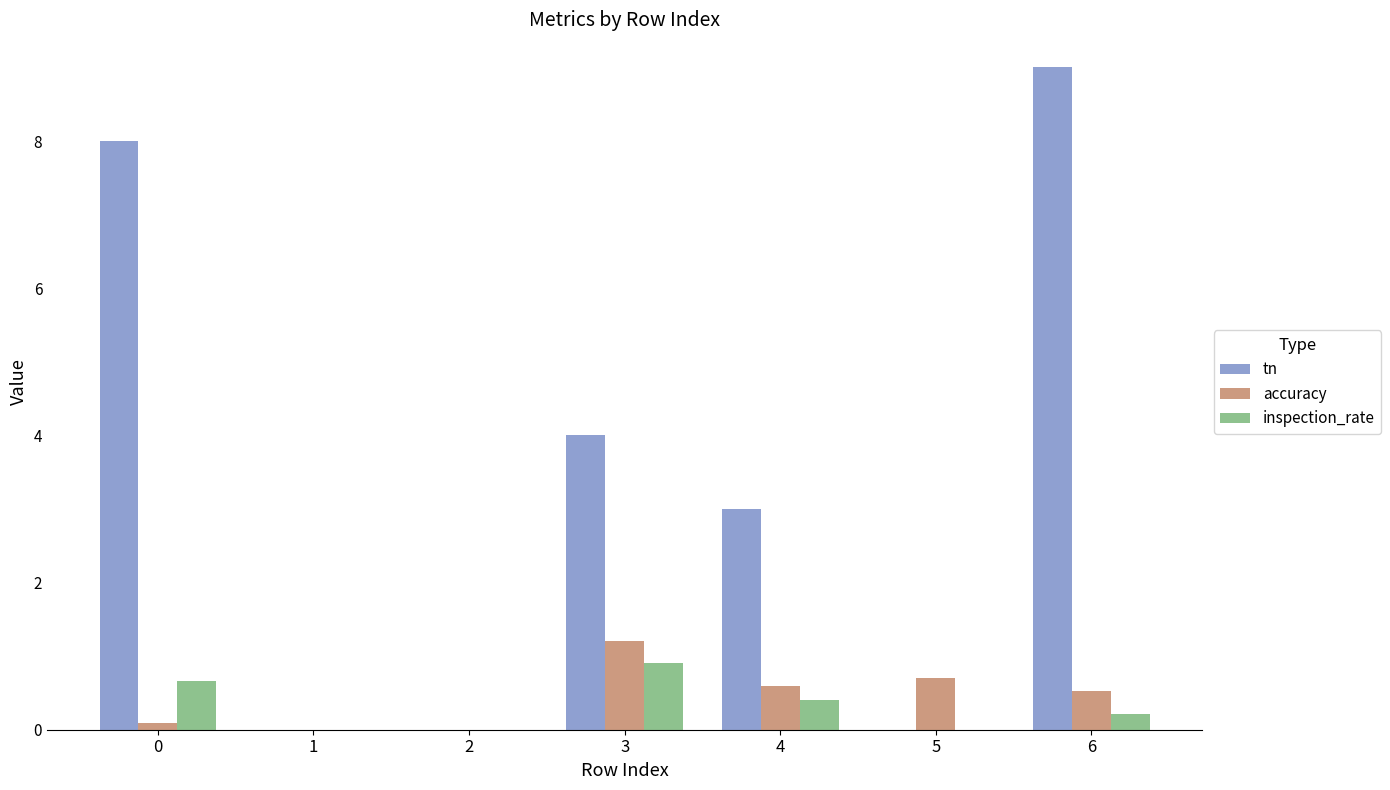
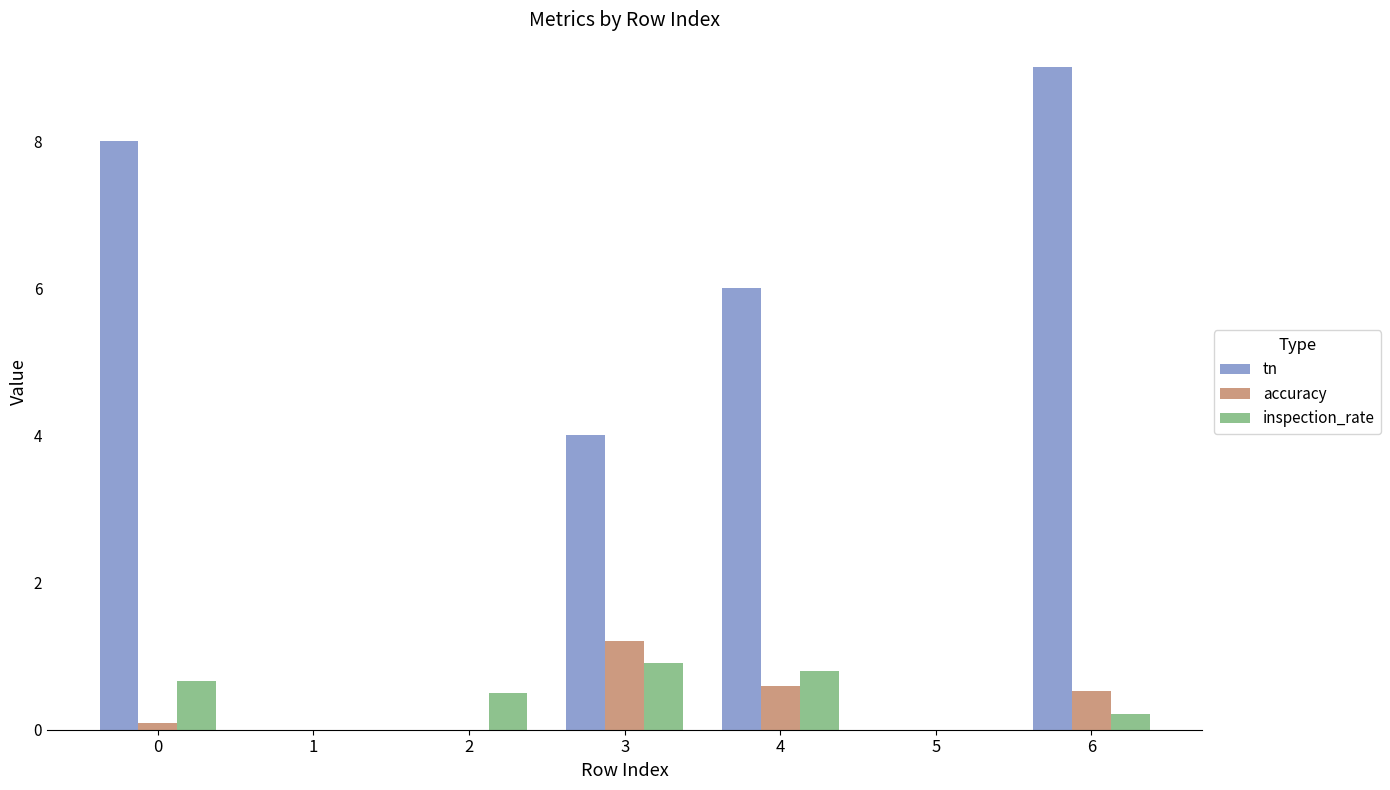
inspection_rate, 2: 0.0 -> 0.5
tn, 4: 3 -> 6
inspection_rate, 4: 0.4 -> 0.8
accuracy, 5: 0.7 -> 0.0
